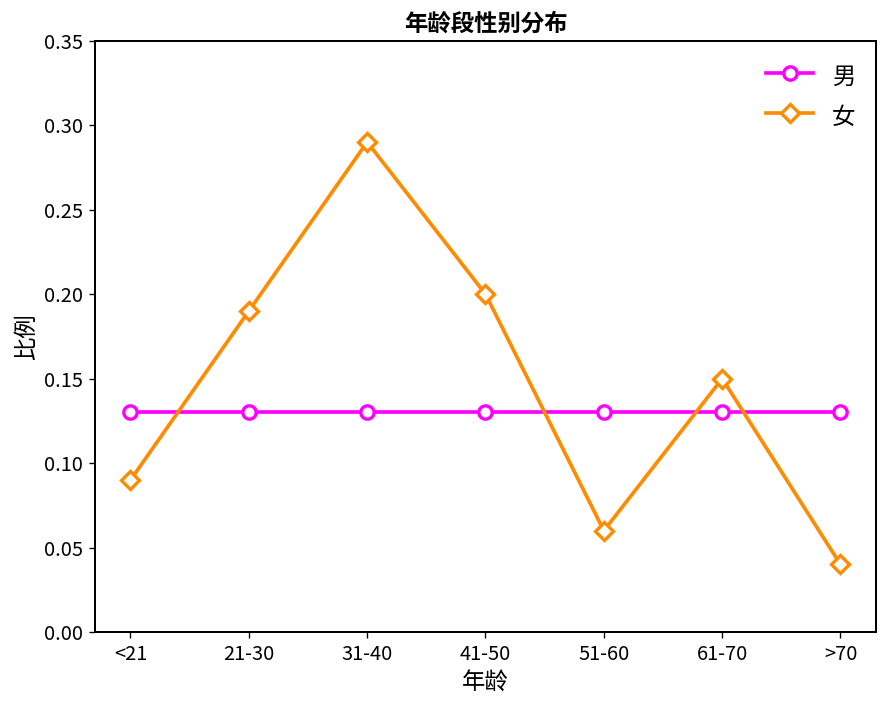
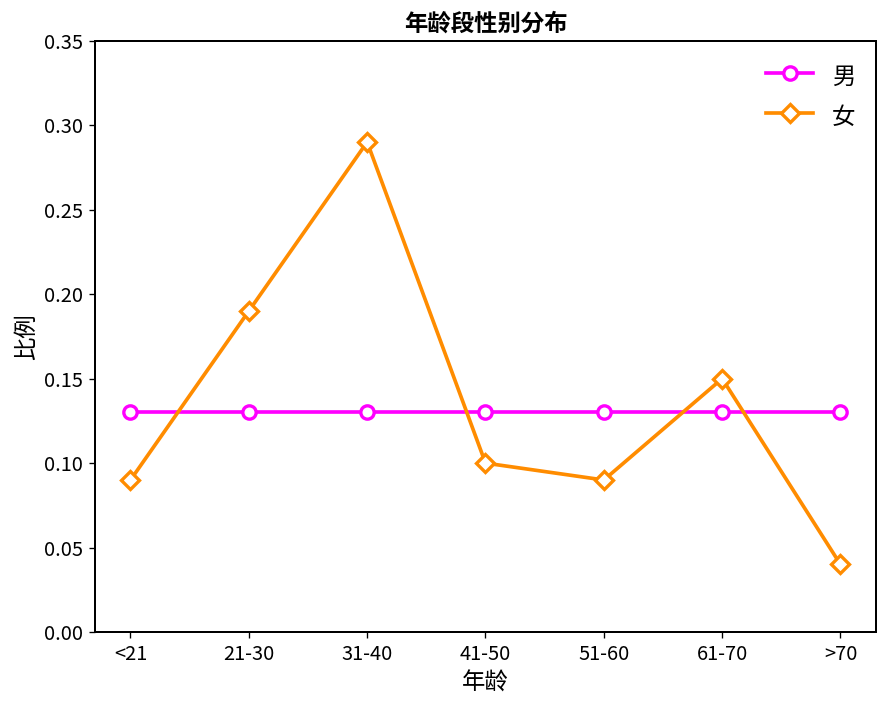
女, 41-50: 0.2 -> 0.1
女, 51-60: 0.06 -> 0.09
